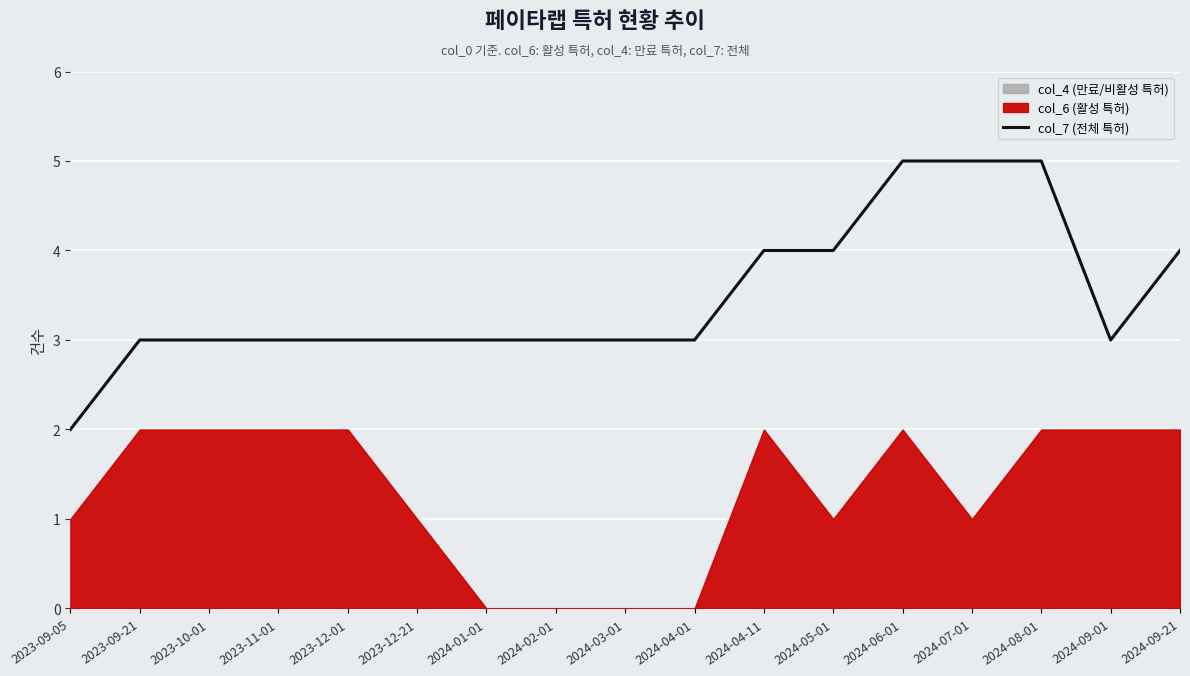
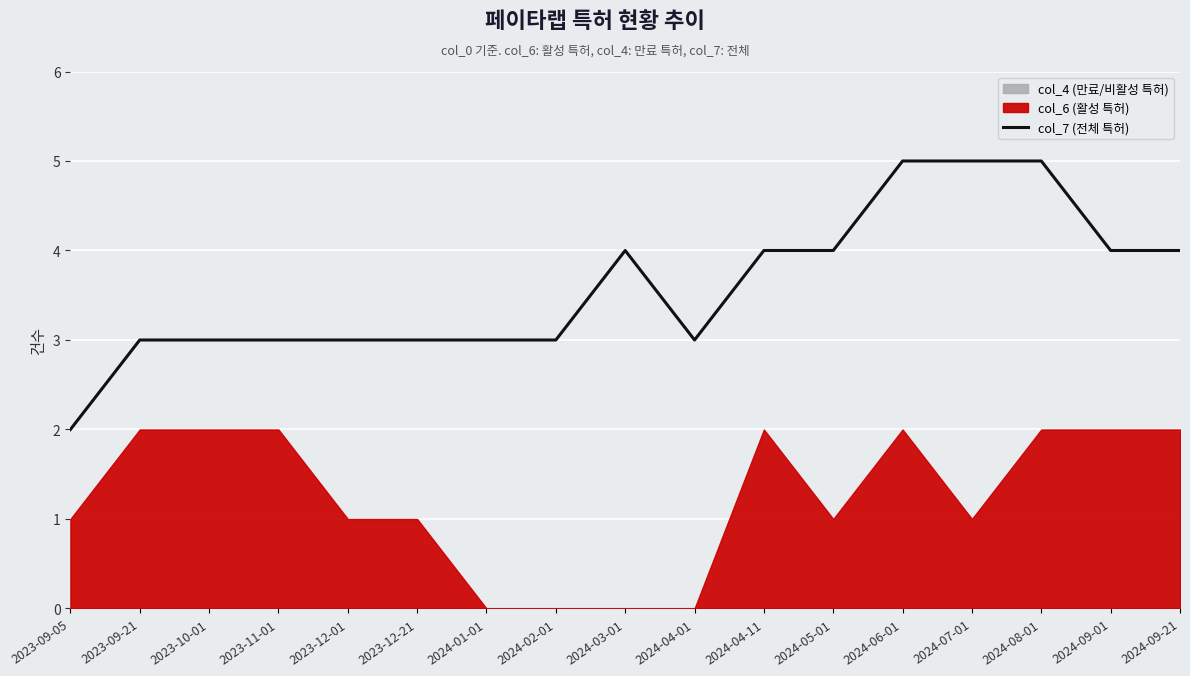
col_6 (활성 특허), 2023-12-01: 2 -> 1
col_7 (전체 특허), 2024-03-01: 3 -> 4
col_7 (전체 특허), 2024-09-01: 3 -> 4
